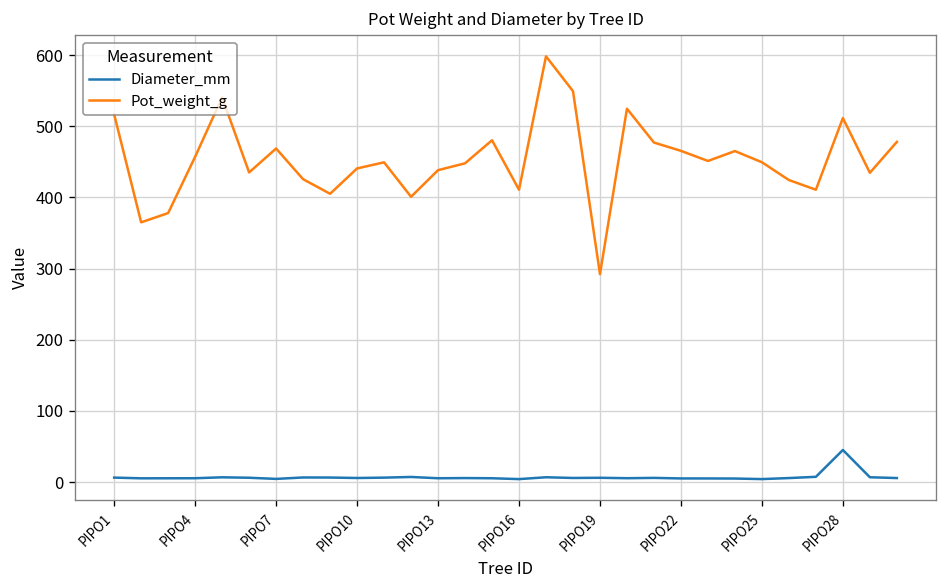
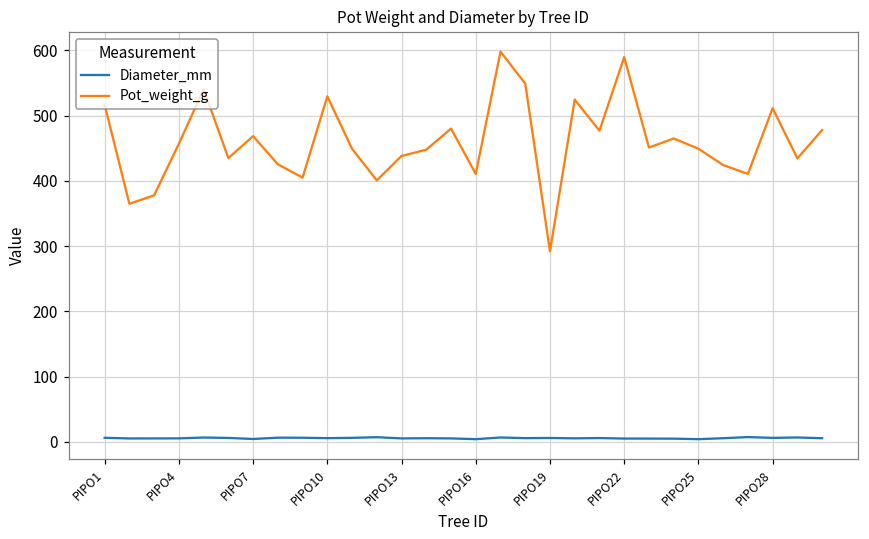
Pot_weight_g, PIPO10: 440 -> 530
Pot_weight_g, PIPO22: 470 -> 590
Diameter_mm, PIPO28: 50 -> 10
